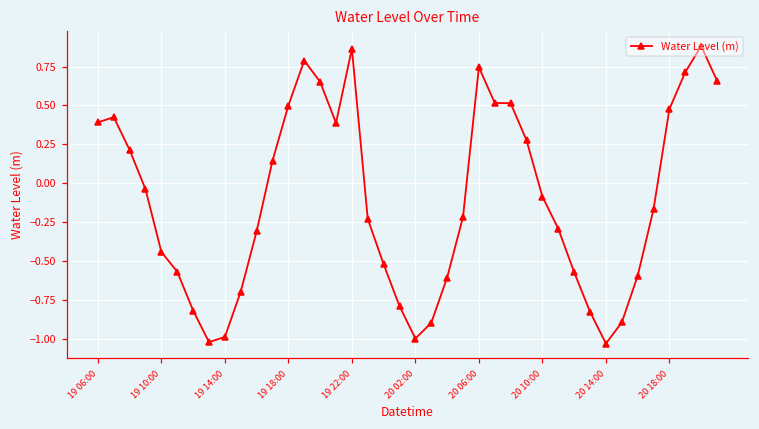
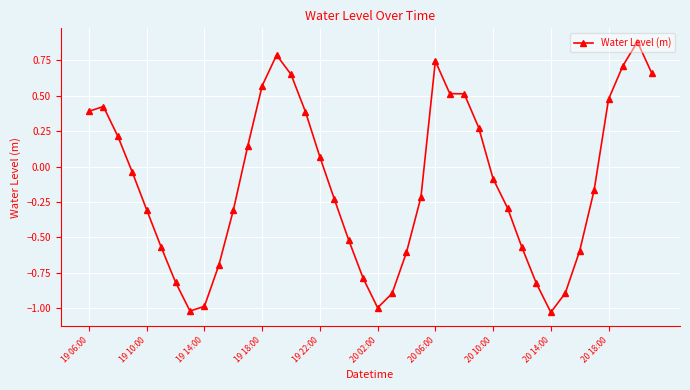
19 10:00: -0.44 -> -0.31
19 18:00: 0.50 -> 0.57
19 22:00: 0.86 -> 0.07
